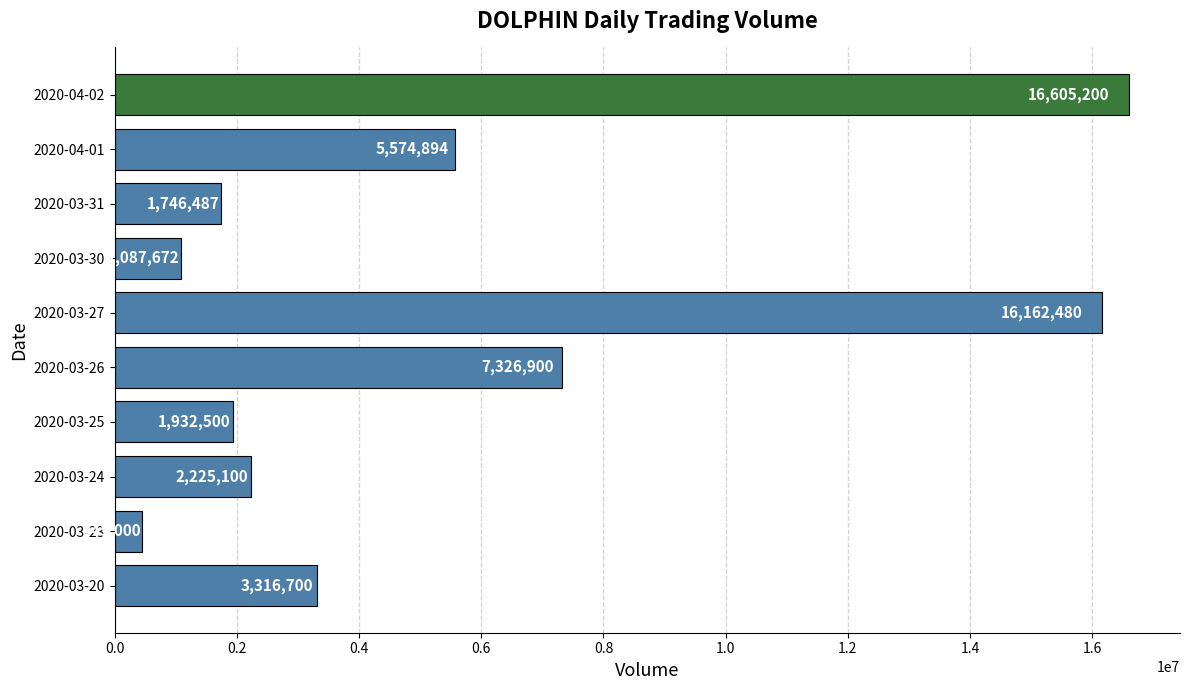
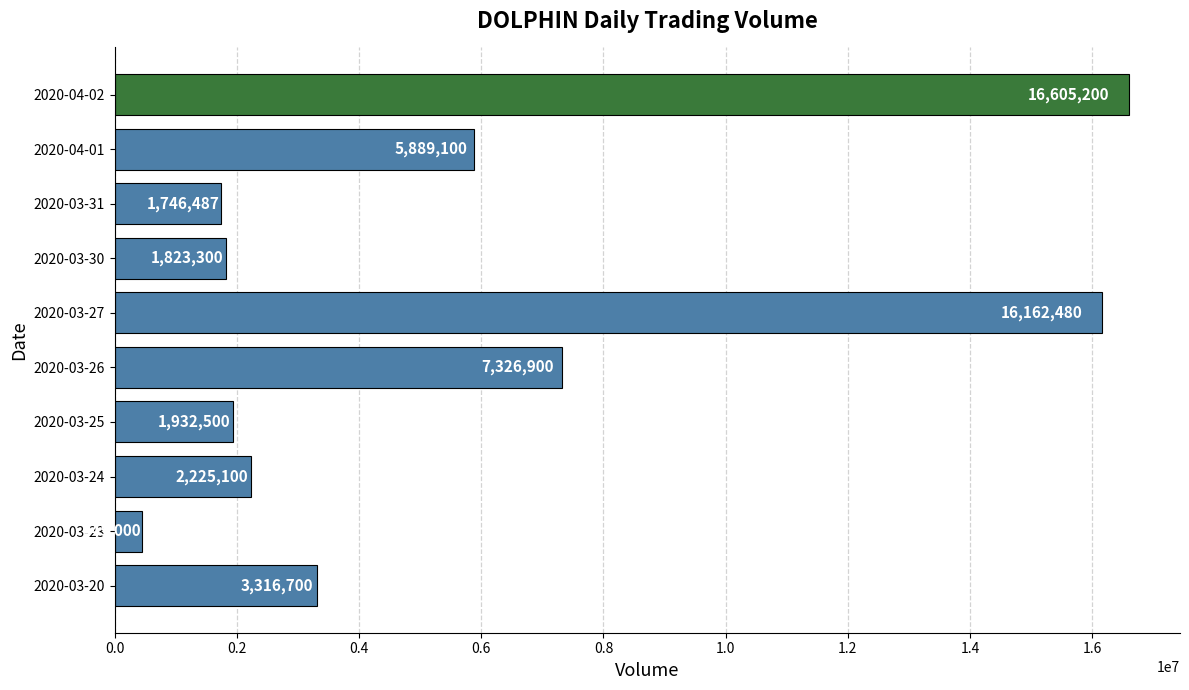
2020-04-01: 5,574,894 -> 5,889,100
2020-03-30: 1,087,672 -> 1,823,300
